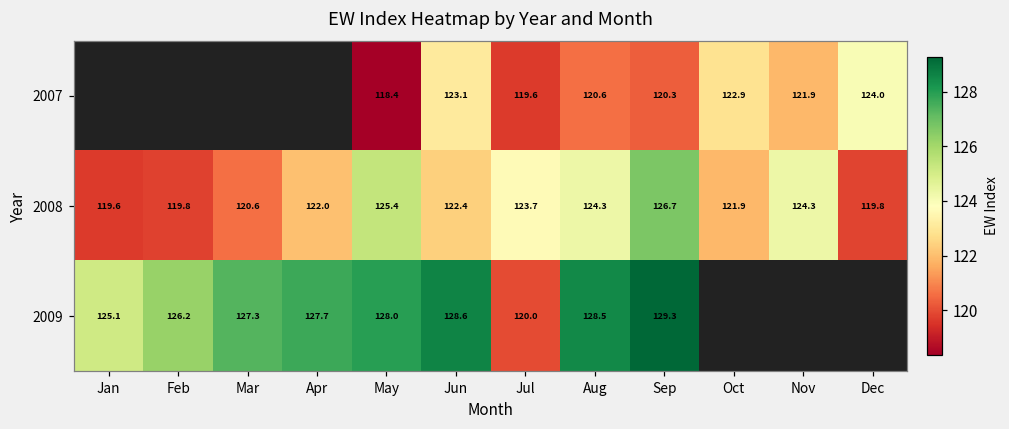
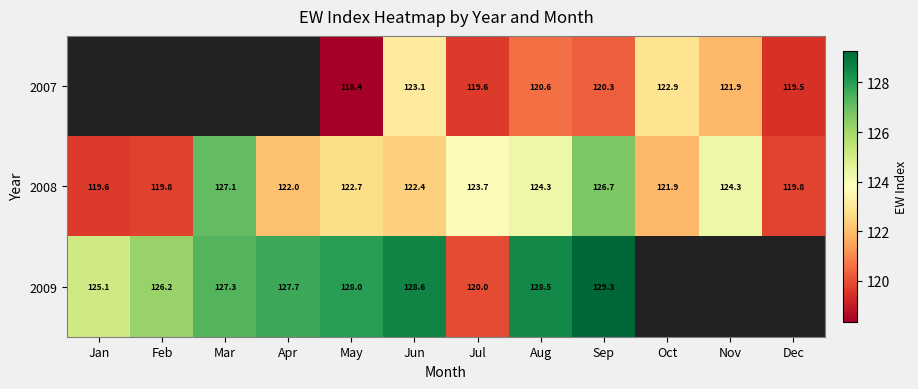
2007, Dec: 124.0 -> 119.5
2008, Mar: 120.6 -> 127.1
2008, May: 125.4 -> 122.7
